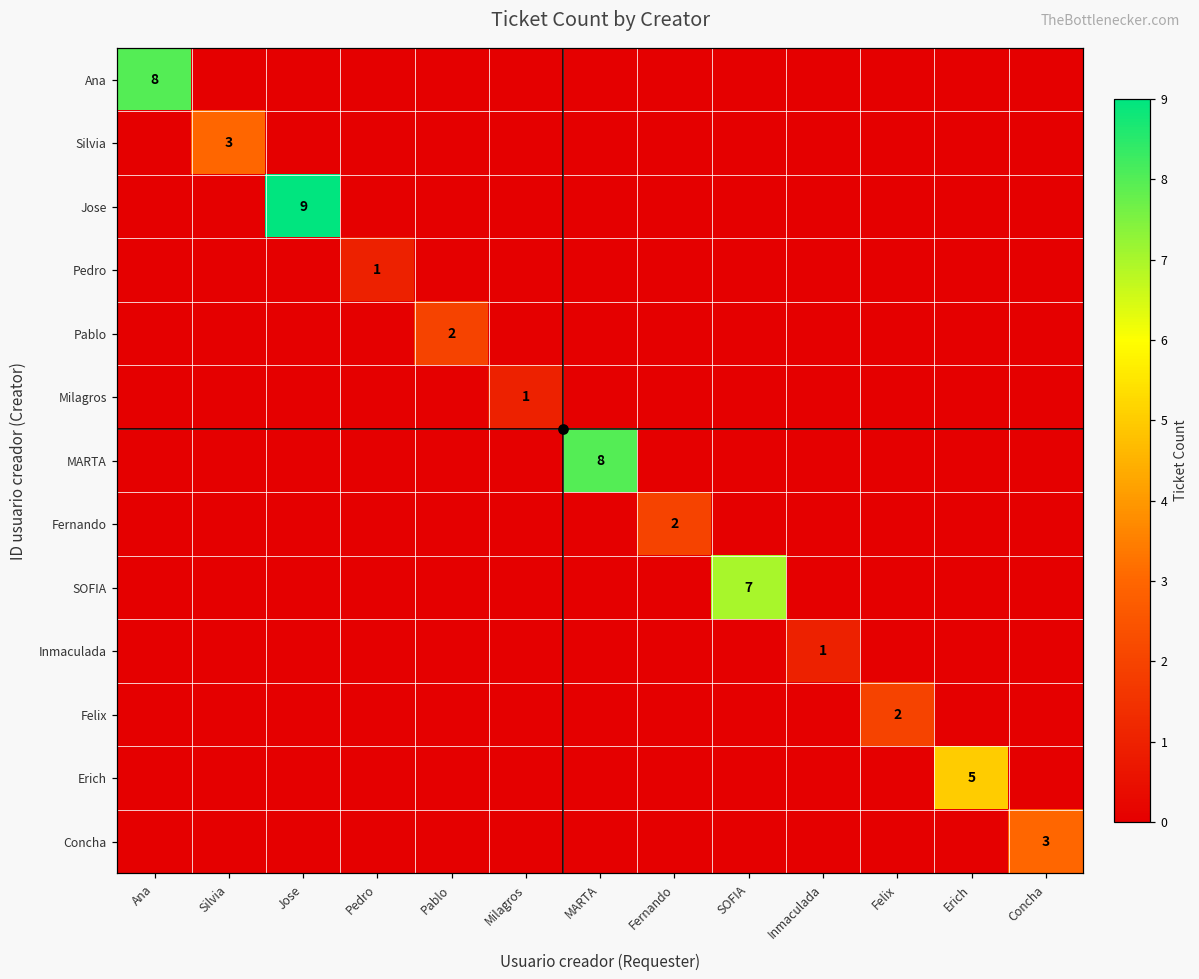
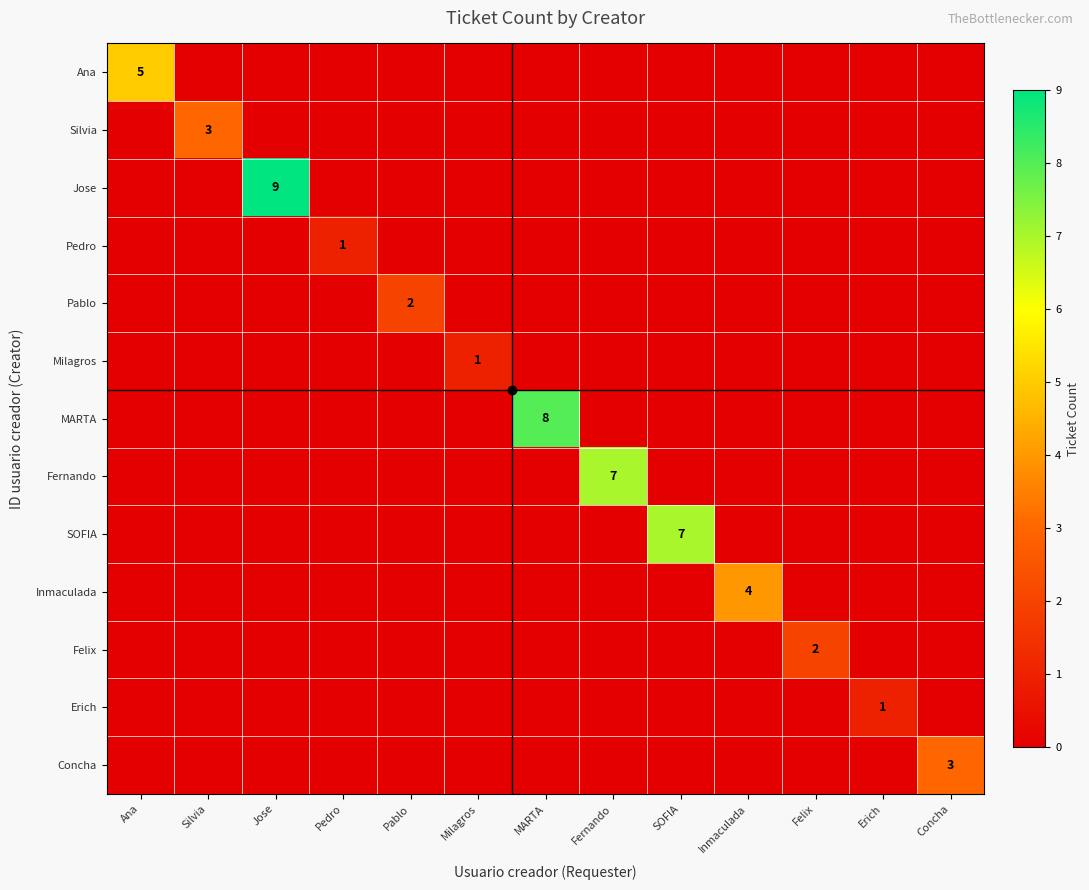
Ana, Ana: 8 -> 5
Fernando, Fernando: 2 -> 7
Inmaculada, Inmaculada: 1 -> 4
Erich, Erich: 5 -> 1
